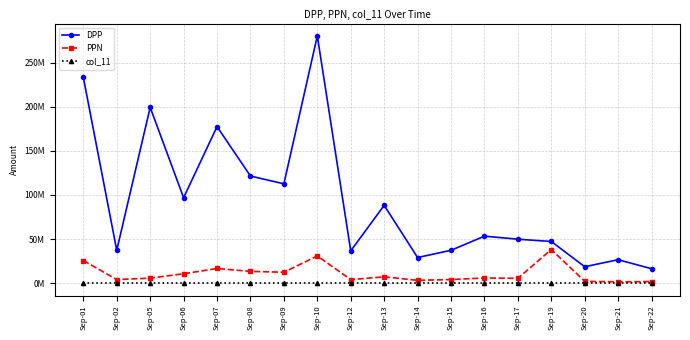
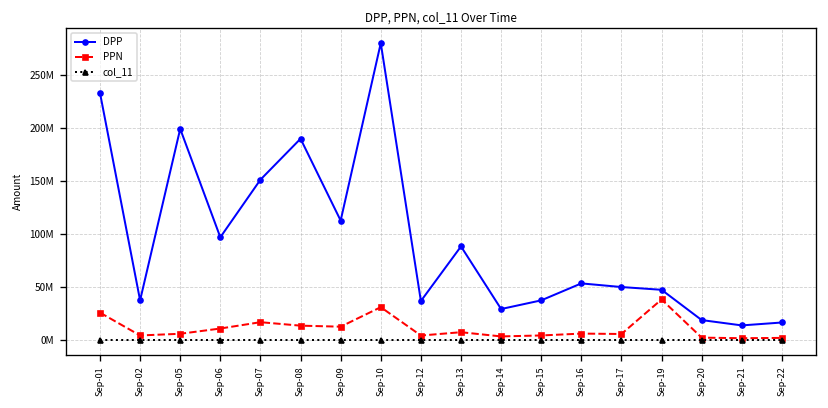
DPP, Sep-07: 180000000 -> 150000000
DPP, Sep-08: 120000000 -> 190000000
DPP, Sep-21: 30000000 -> 10000000
